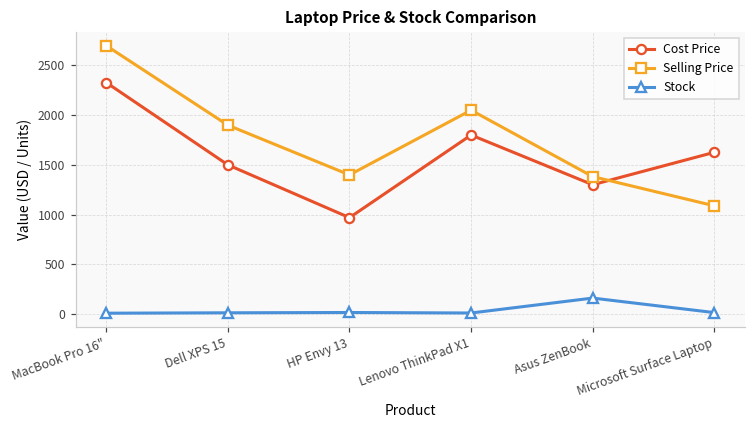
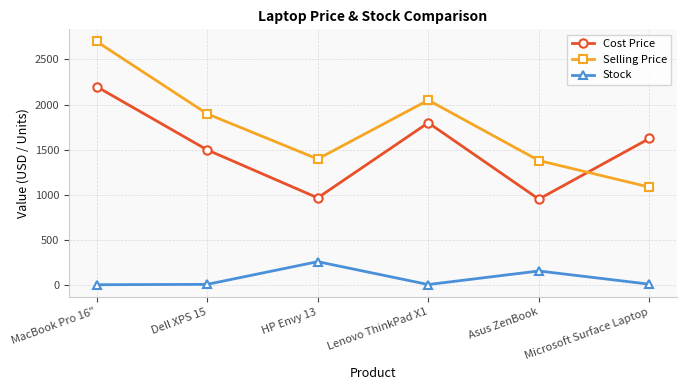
Cost Price, MacBook Pro 16": 2300 -> 2200
Stock, HP Envy 13: 0 -> 300
Cost Price, Asus ZenBook: 1300 -> 1000
